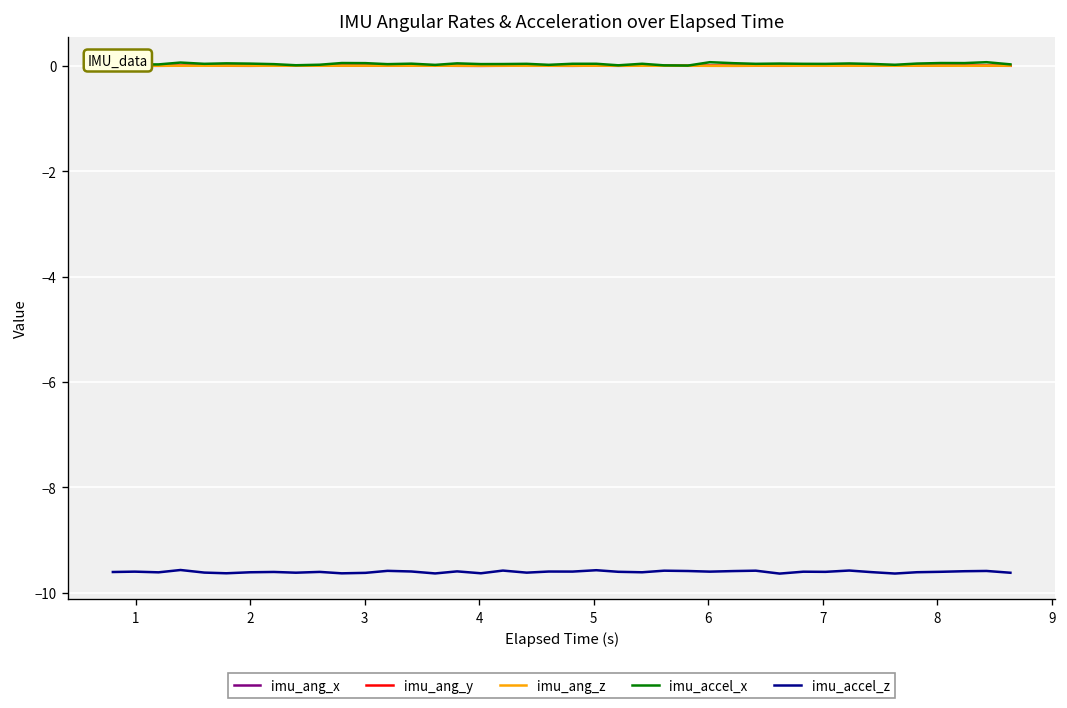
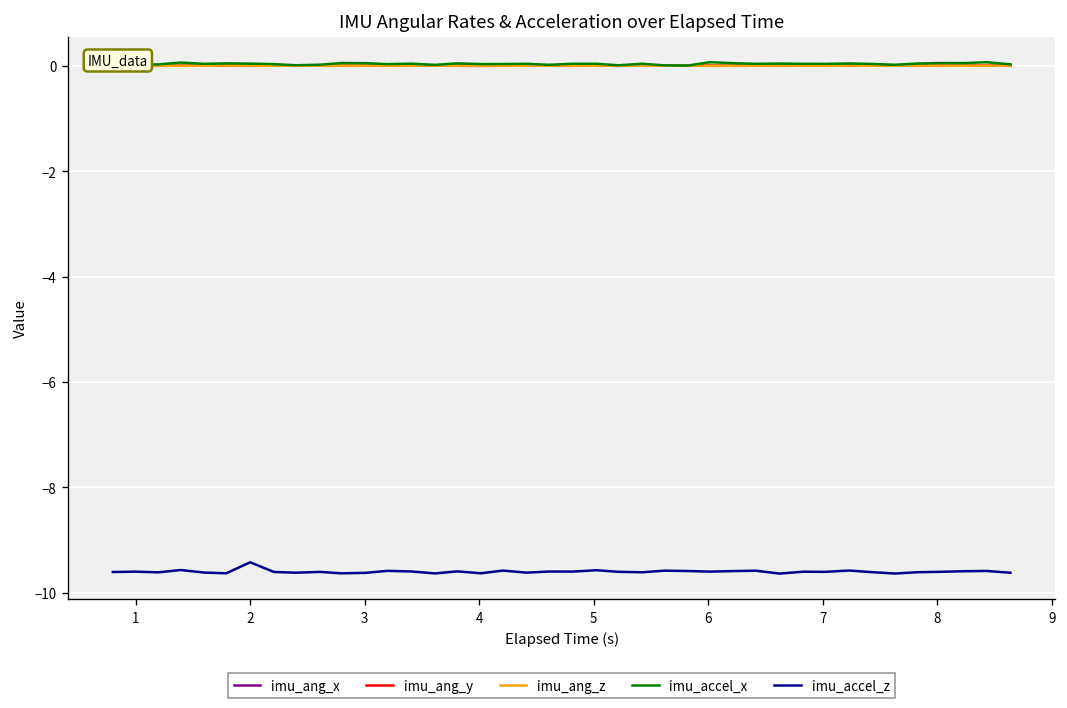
imu_accel_z, 2: -9.6 -> -9.4
